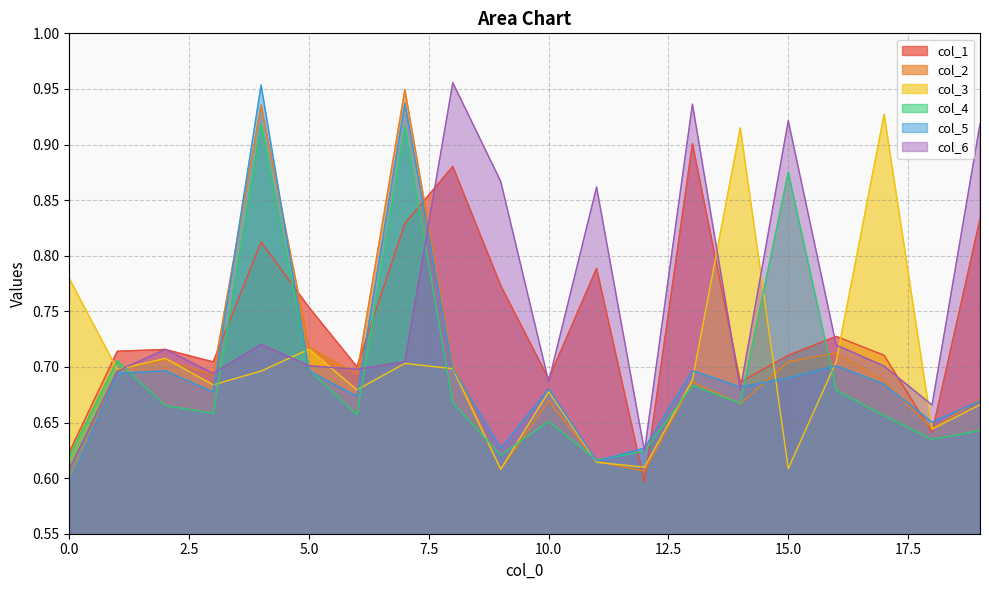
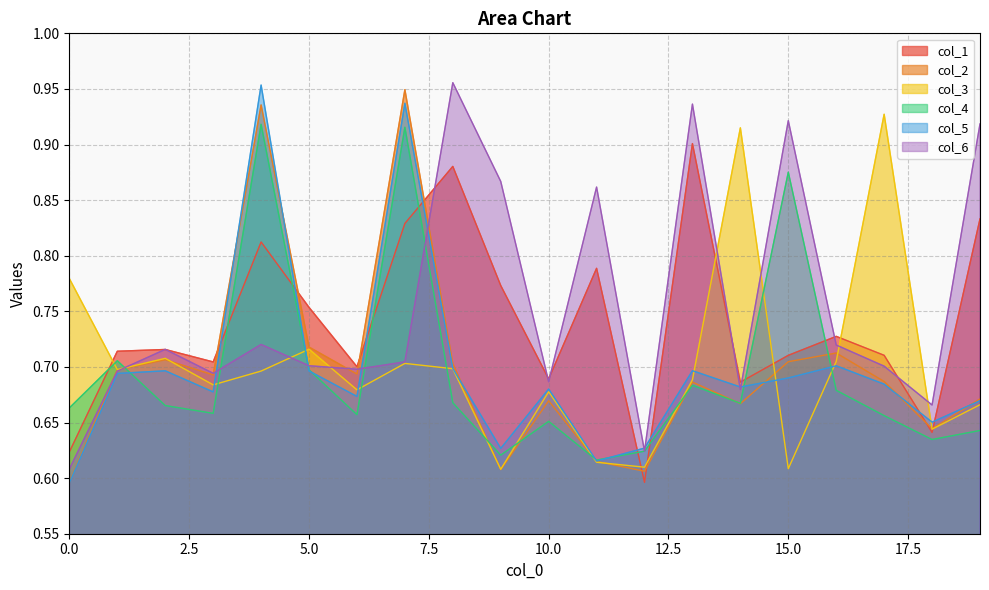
col_4, 0.0: 0.620 -> 0.663
